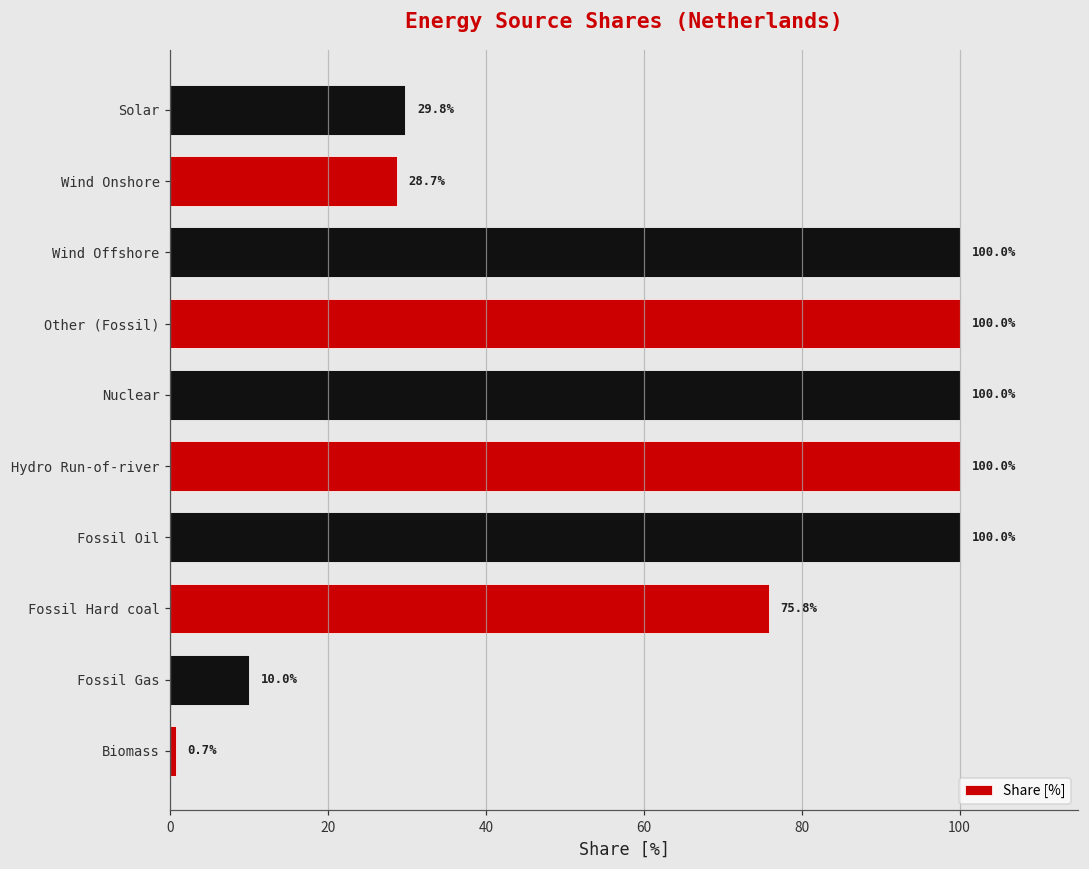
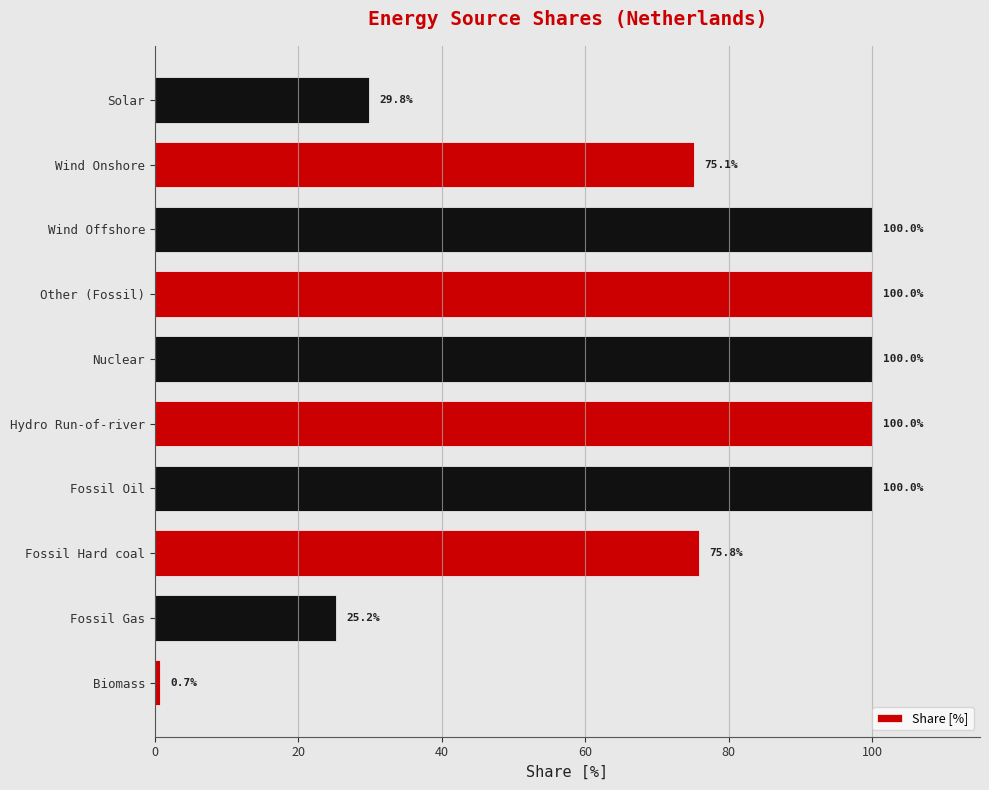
Wind Onshore: 28.7% -> 75.1%
Fossil Gas: 10.0% -> 25.2%
